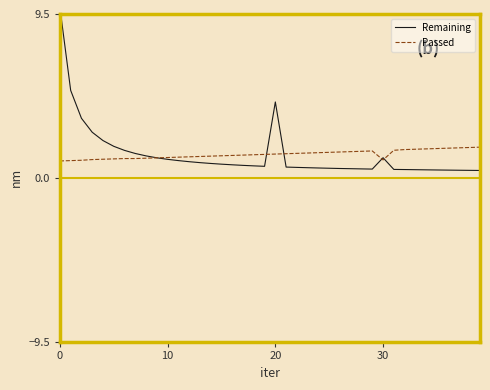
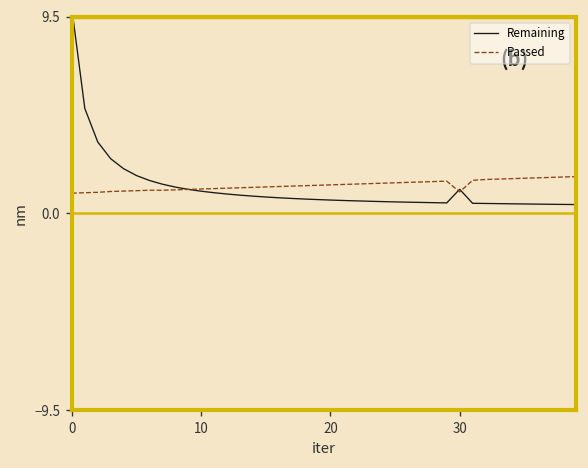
Remaining, 20: 4.4 -> 0.6
